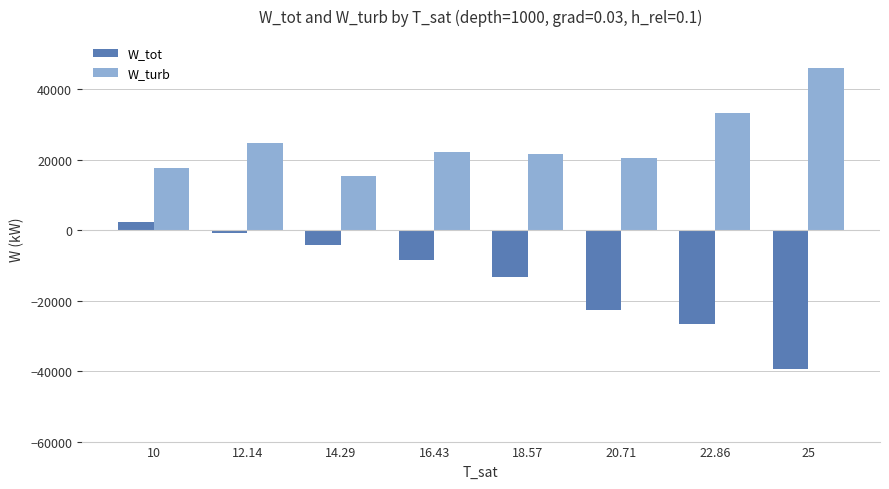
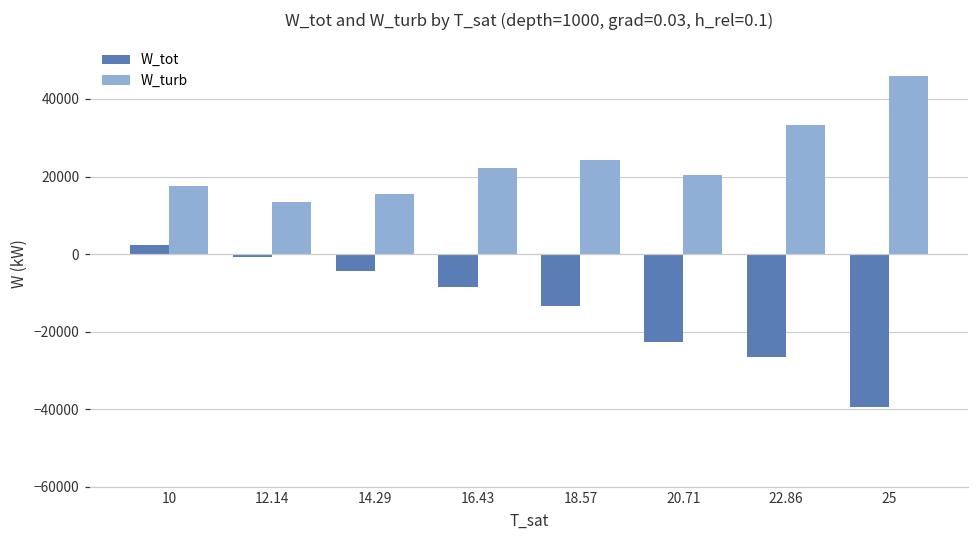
W_turb, 12.14: 25000 -> 13000
W_turb, 18.57: 21000 -> 24000
